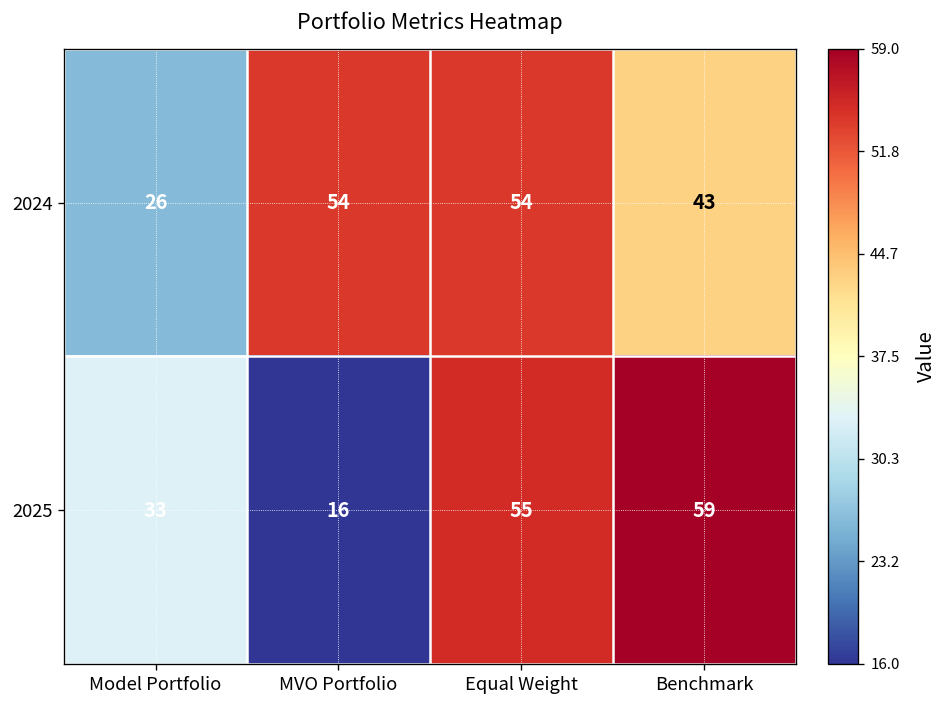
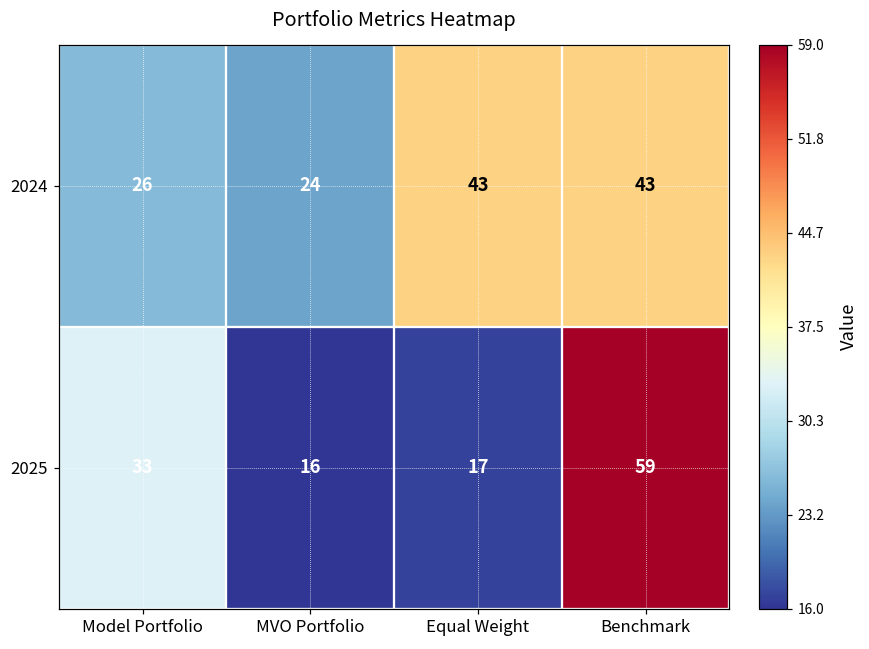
2024, MVO Portfolio: 54 -> 24
2024, Equal Weight: 54 -> 43
2025, Equal Weight: 55 -> 17
